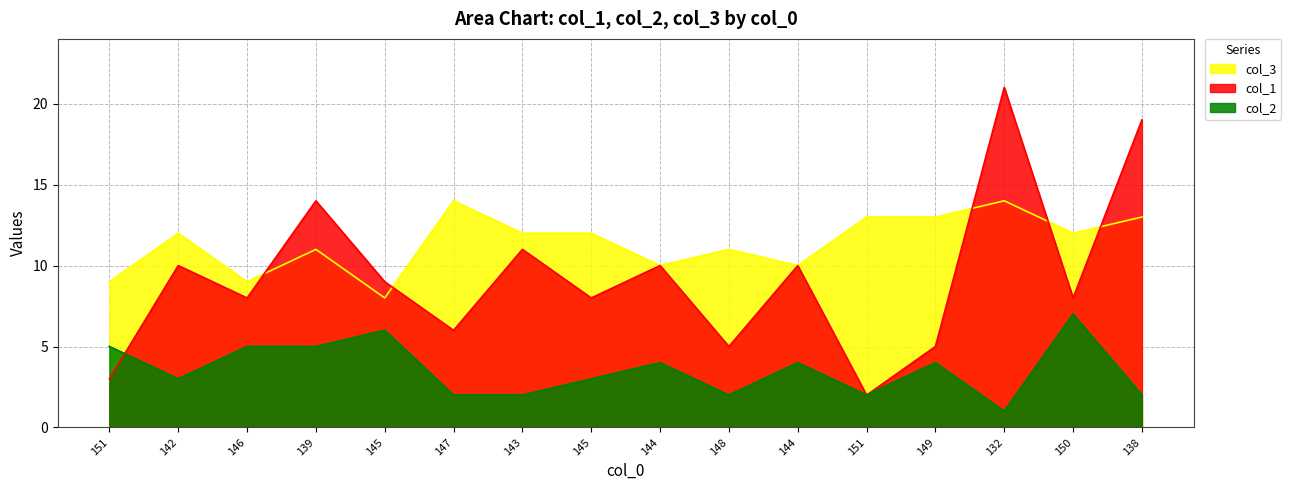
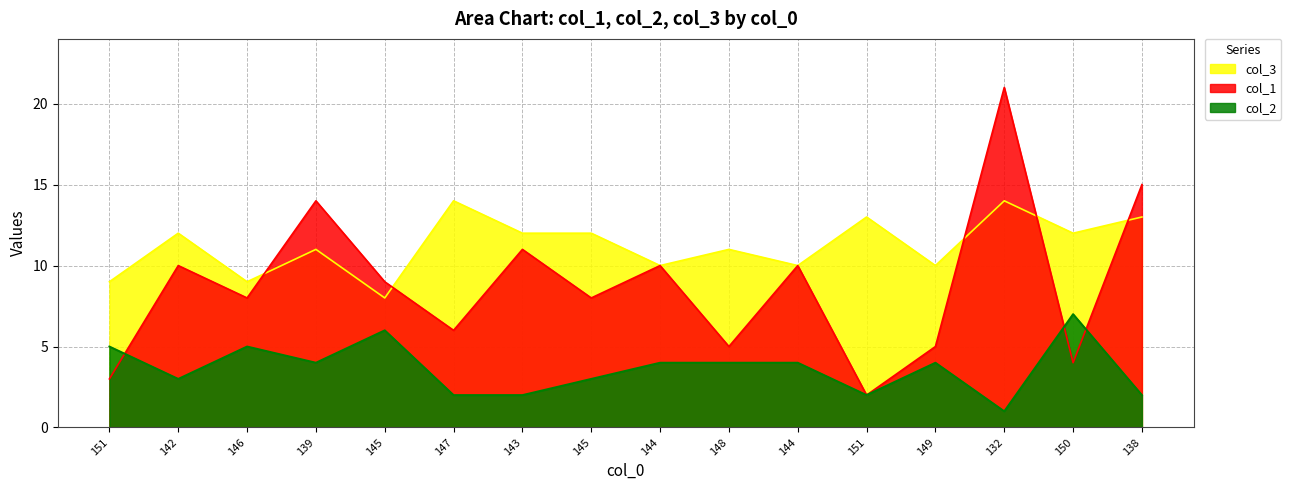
col_2, 139: 5 -> 4
col_2, 148: 2 -> 4
col_3, 149: 13 -> 10
col_1, 150: 8 -> 4
col_1, 138: 19 -> 15
